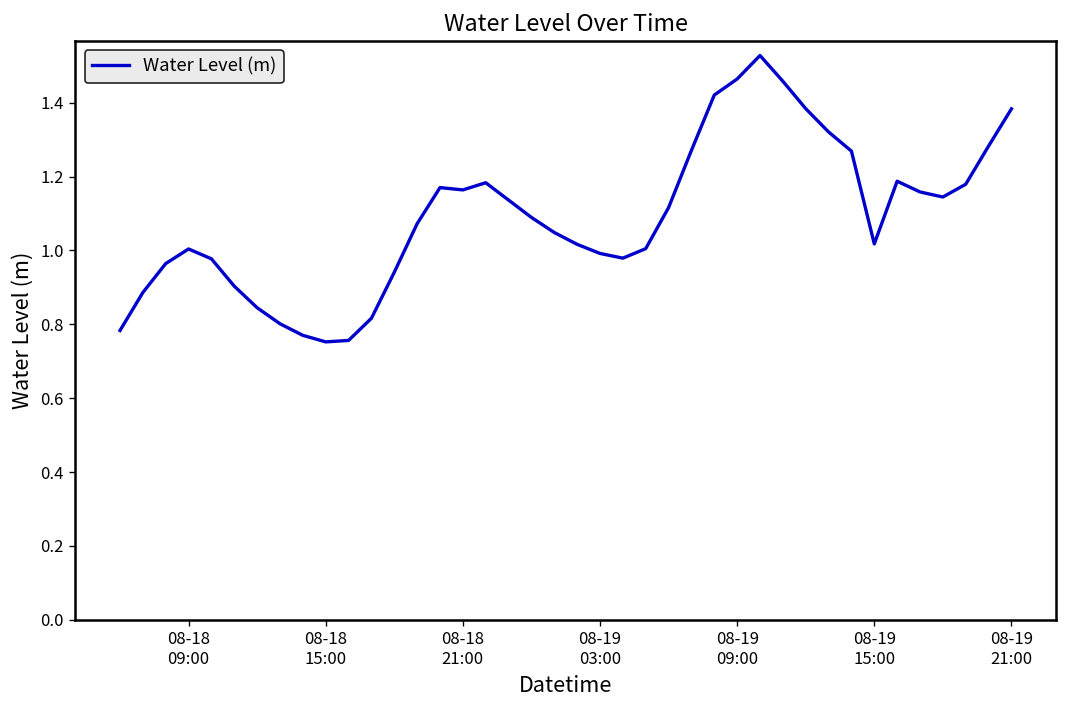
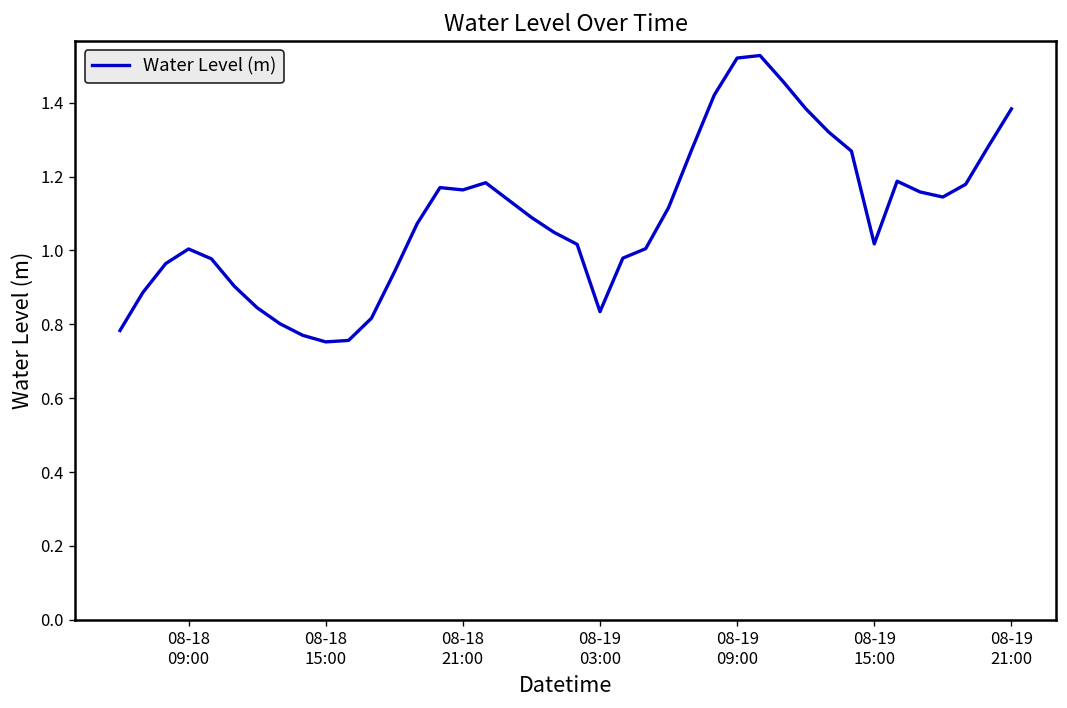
08-19 03:00: 0.99 -> 0.83
08-19 09:00: 1.46 -> 1.52
